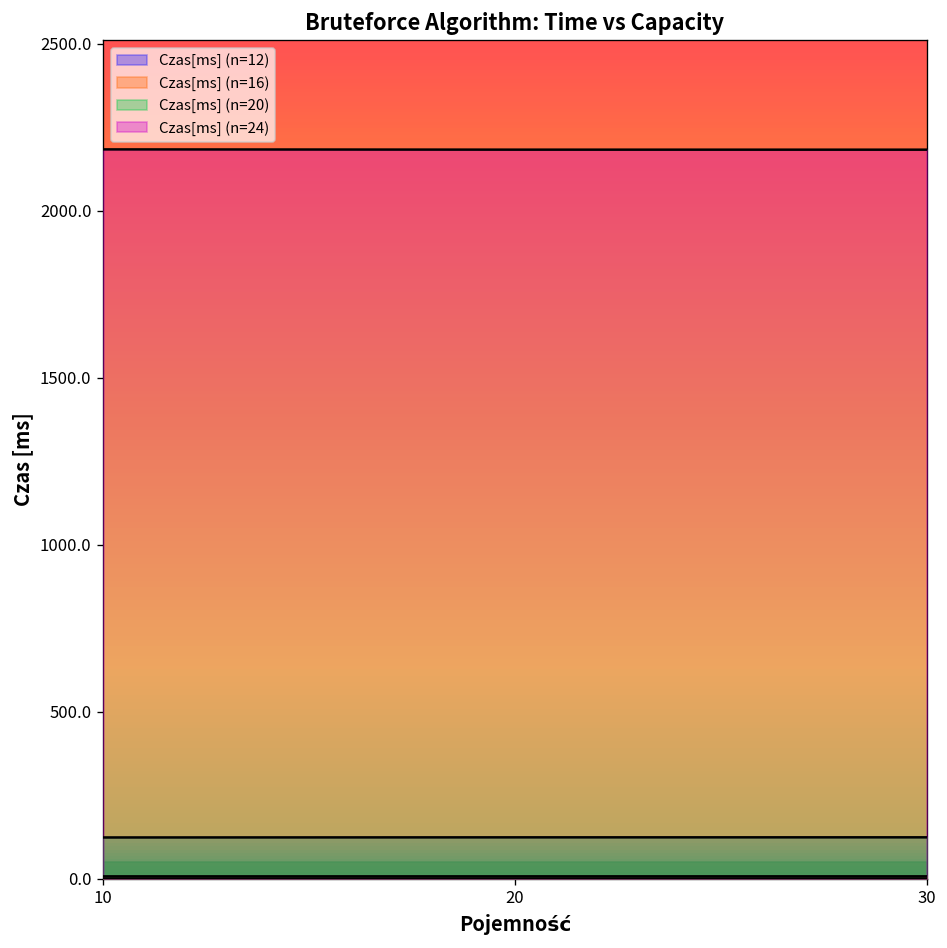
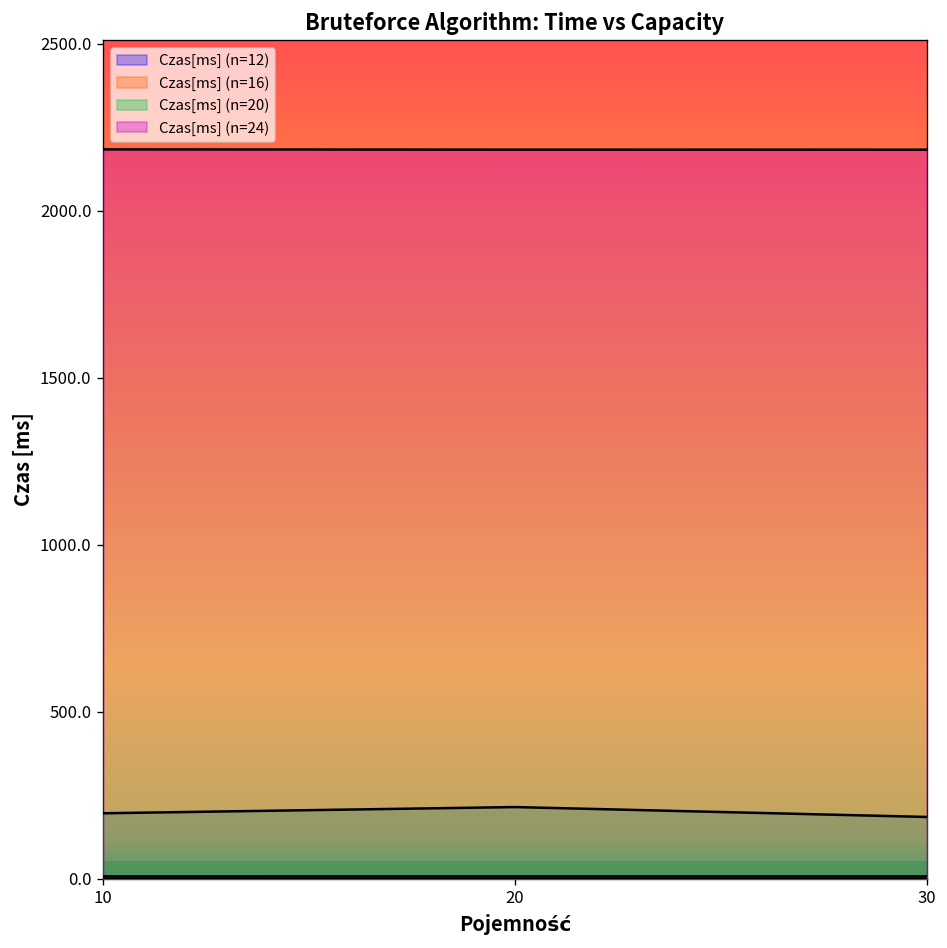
Czas[ms] (n=20), 10: 120 -> 200
Czas[ms] (n=20), 20: 120 -> 210
Czas[ms] (n=20), 30: 120 -> 180
